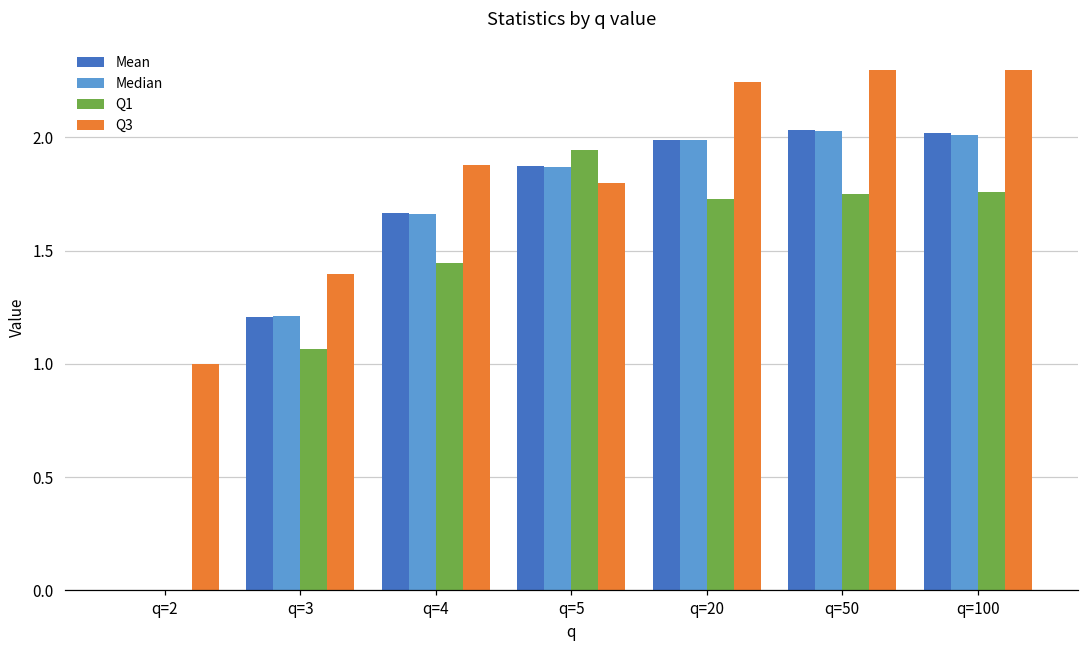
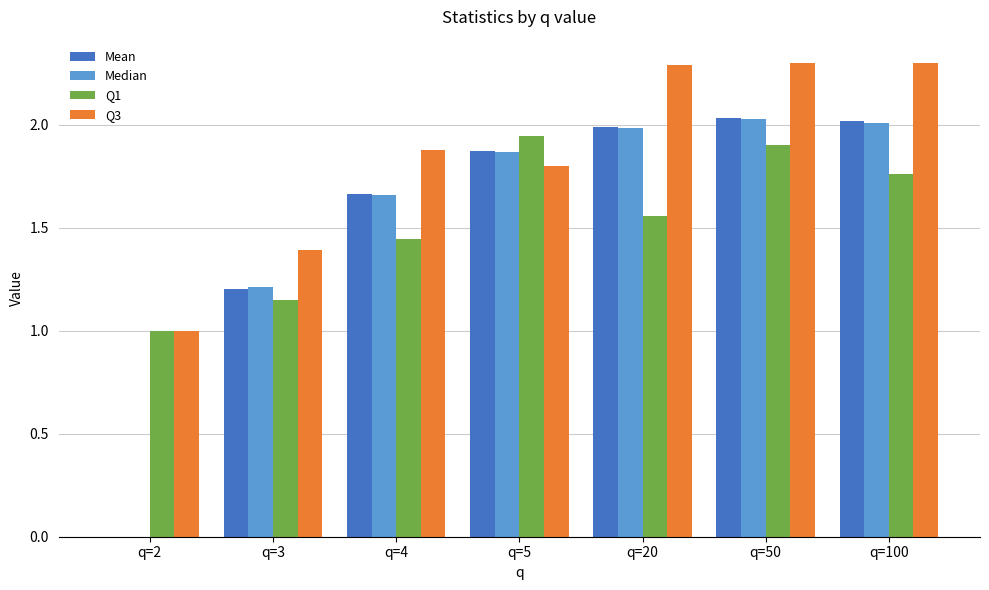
Q1, q=2: 0 -> 1
Q1, q=3: 1.07 -> 1.15
Q1, q=20: 1.73 -> 1.56
Q3, q=20: 2.24 -> 2.29
Q1, q=50: 1.75 -> 1.90
